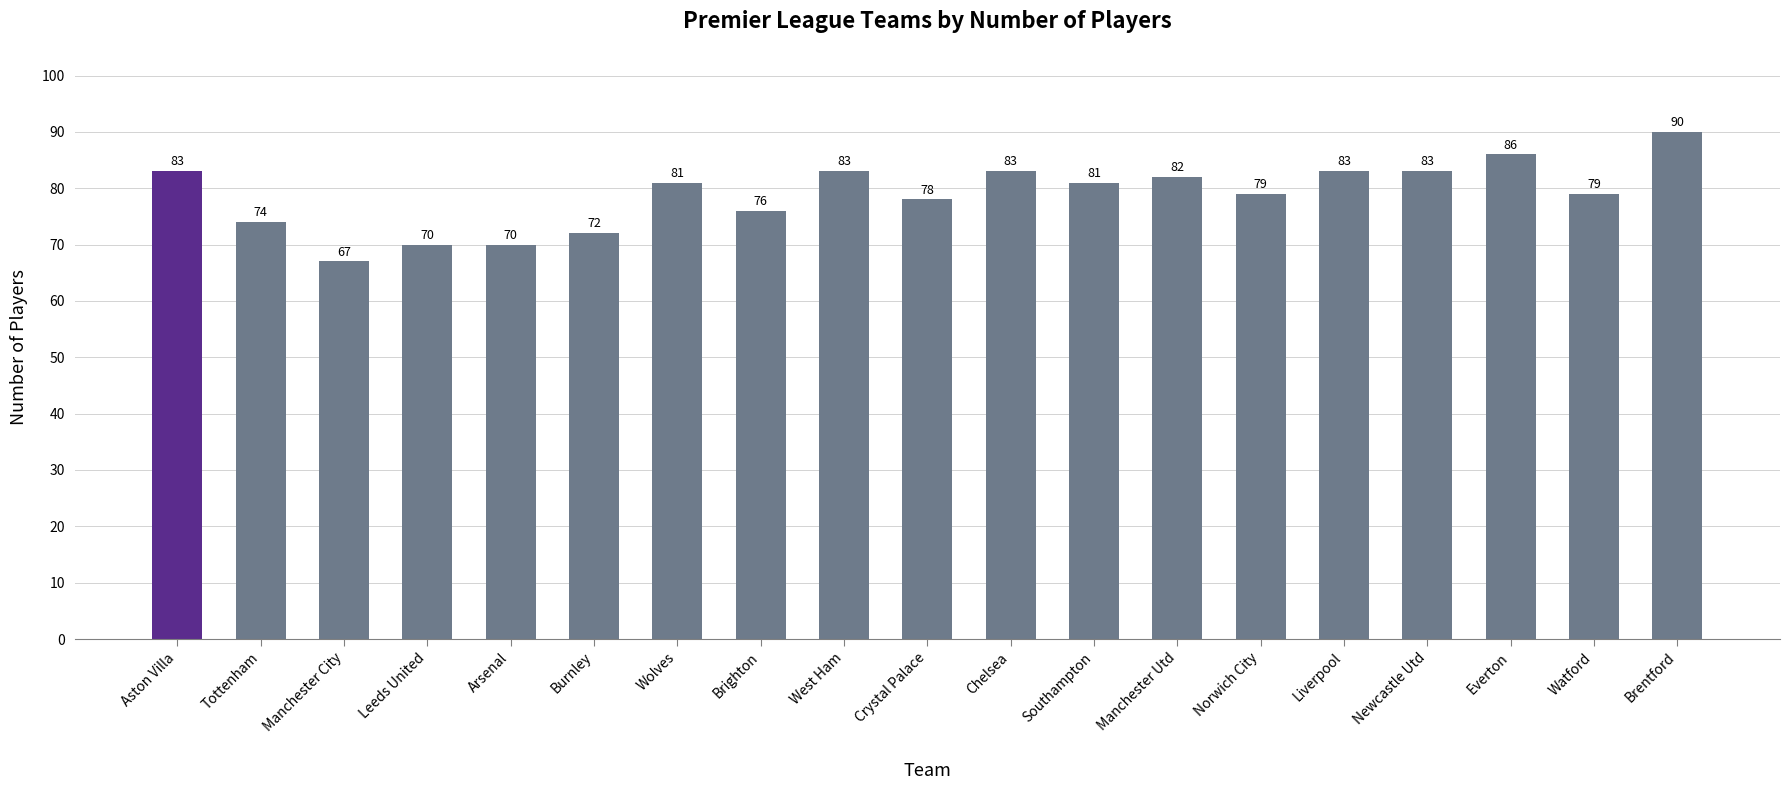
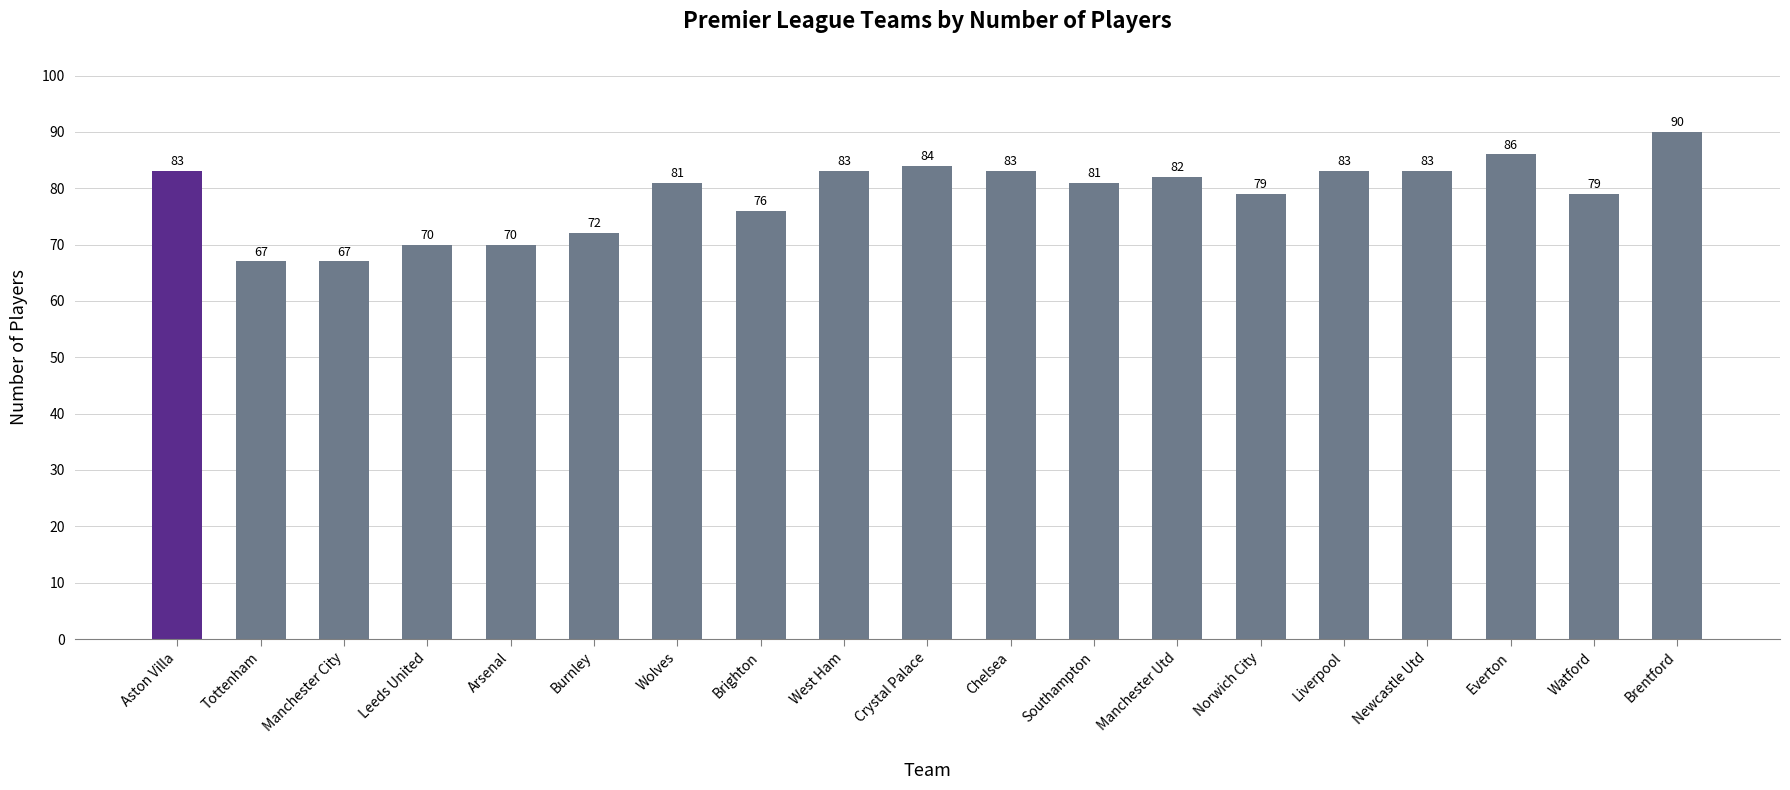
Tottenham: 74 -> 67
Crystal Palace: 78 -> 84
